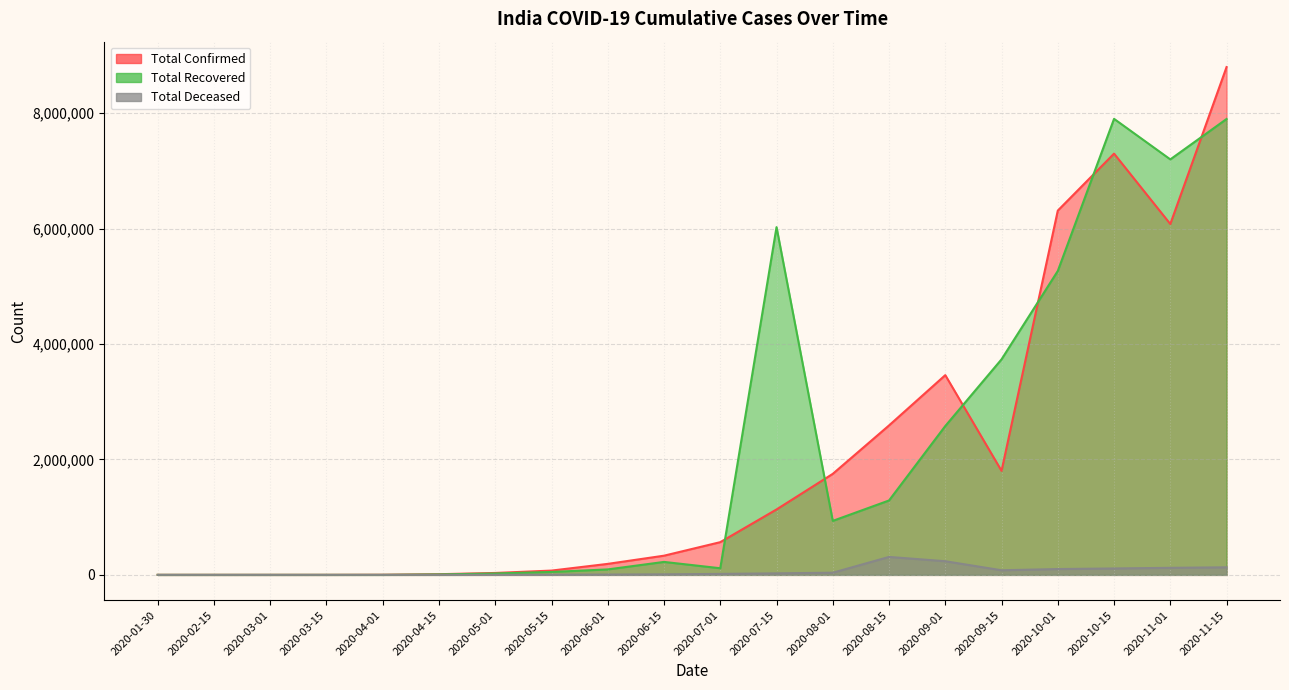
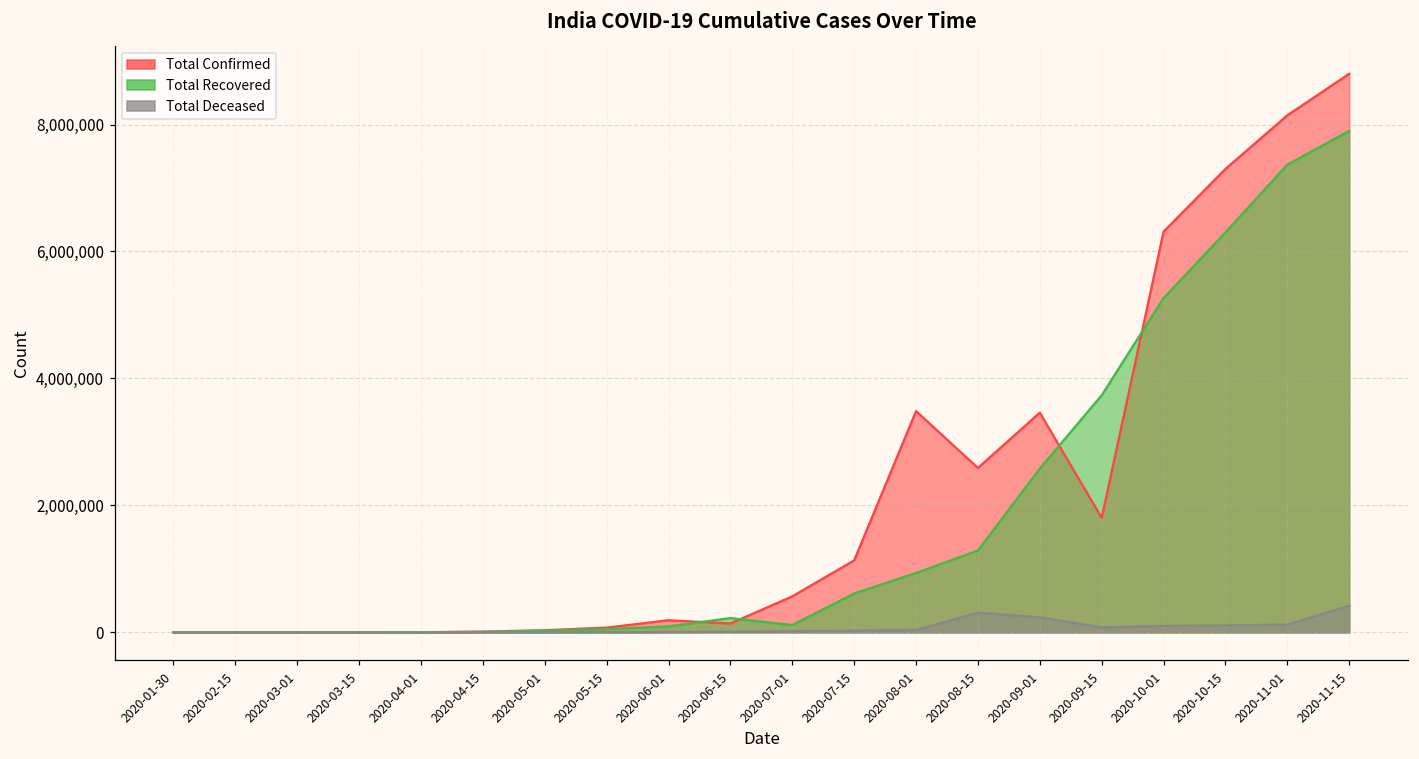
Total Confirmed, 2020-06-15: 300,000 -> 100,000
Total Recovered, 2020-07-15: 6,000,000 -> 600,000
Total Confirmed, 2020-08-01: 1,800,000 -> 3,500,000
Total Recovered, 2020-10-15: 7,900,000 -> 6,300,000
Total Confirmed, 2020-11-01: 6,100,000 -> 8,100,000
Total Recovered, 2020-11-01: 7,200,000 -> 7,400,000
Total Deceased, 2020-11-15: 100,000 -> 400,000
